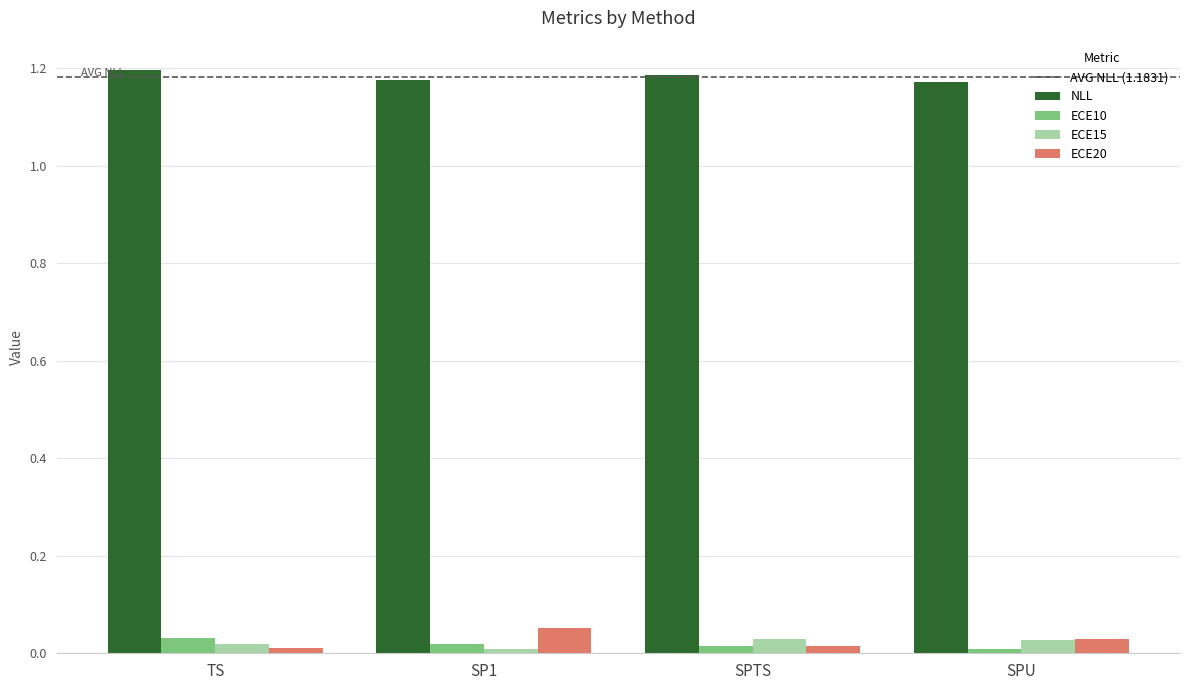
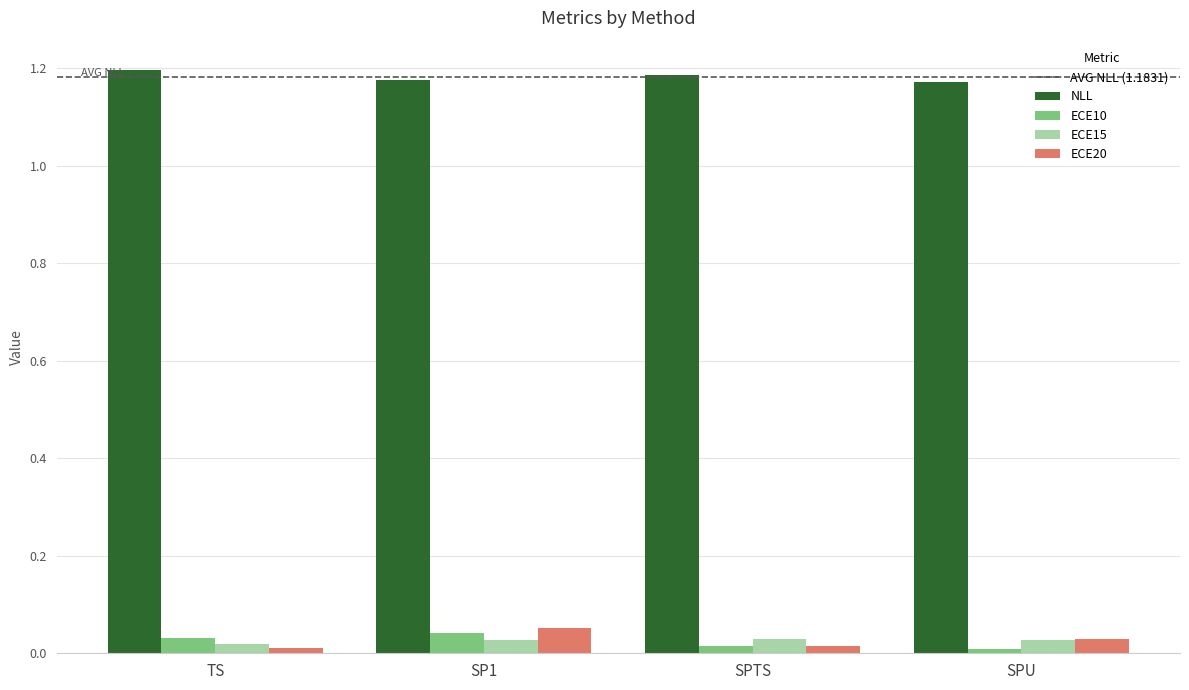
ECE10, SP1: 0.02 -> 0.04
ECE15, SP1: 0.01 -> 0.03
